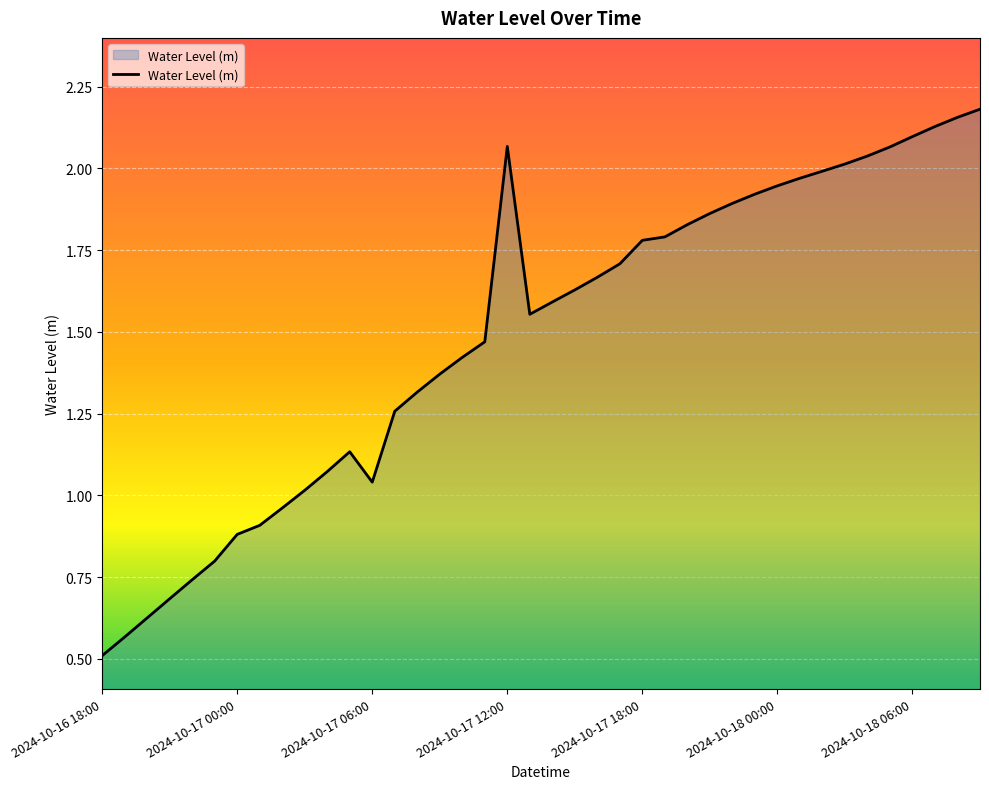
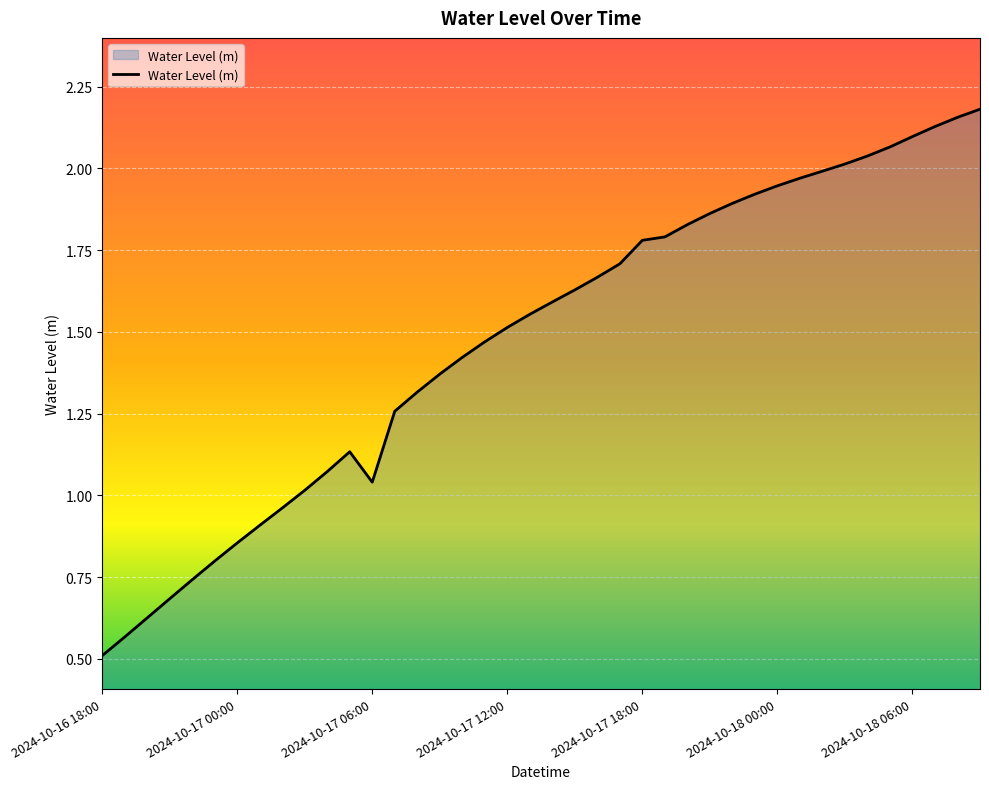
2024-10-17 00:00: 0.88 -> 0.85
2024-10-17 12:00: 2.07 -> 1.51
